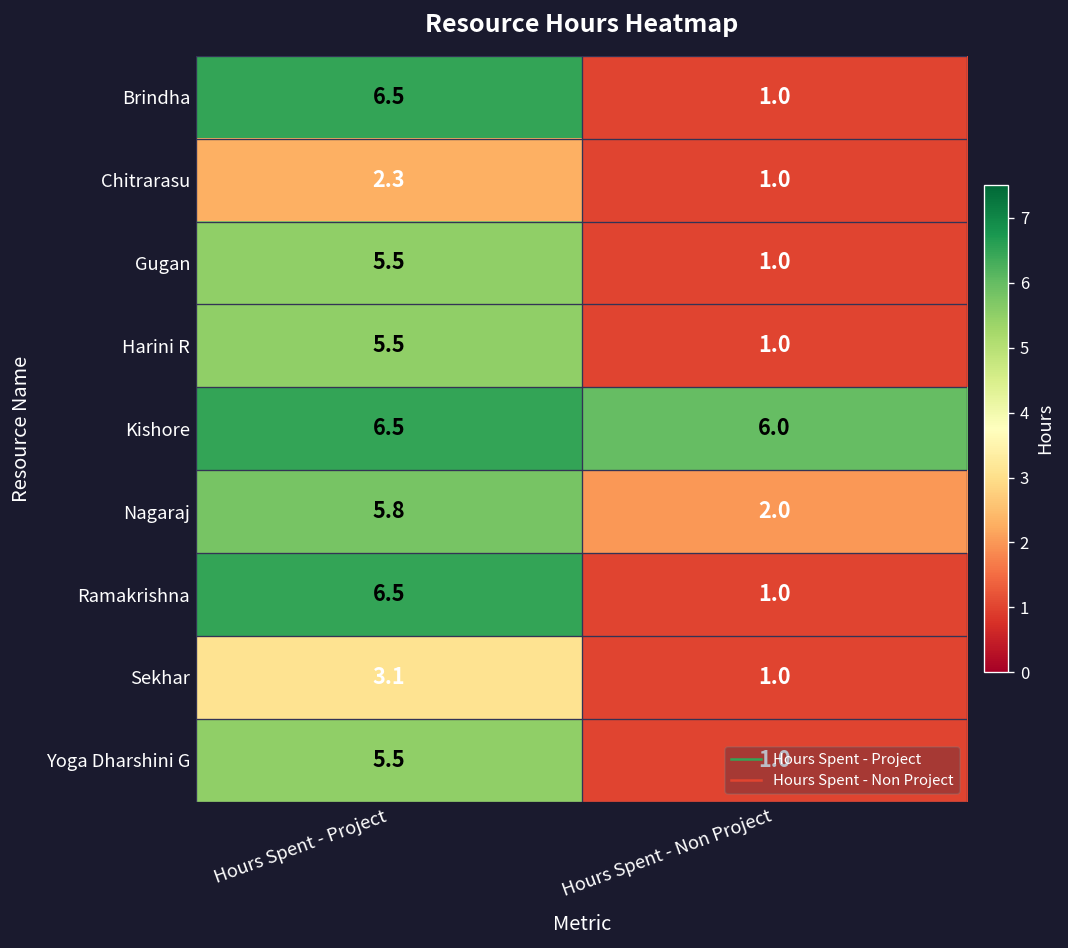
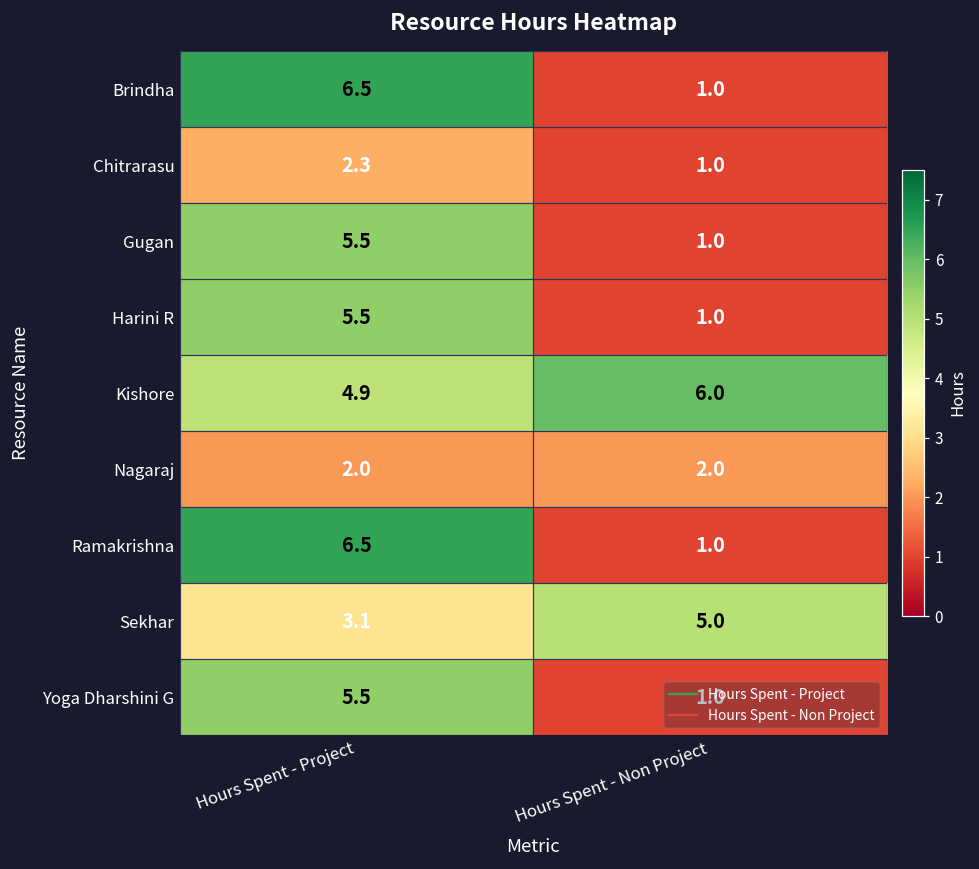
Kishore, Hours Spent - Project: 6.5 -> 4.9
Nagaraj, Hours Spent - Project: 5.8 -> 2.0
Sekhar, Hours Spent - Non Project: 1.0 -> 5.0
